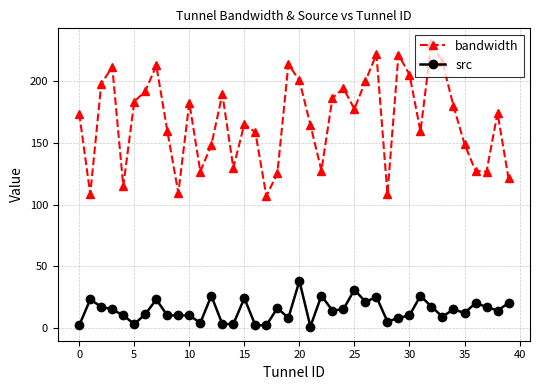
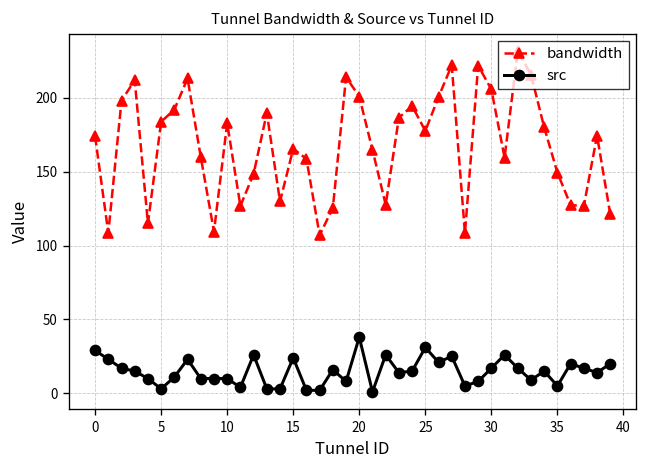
src, 0: 2 -> 29
src, 30: 10 -> 17
src, 35: 12 -> 5
